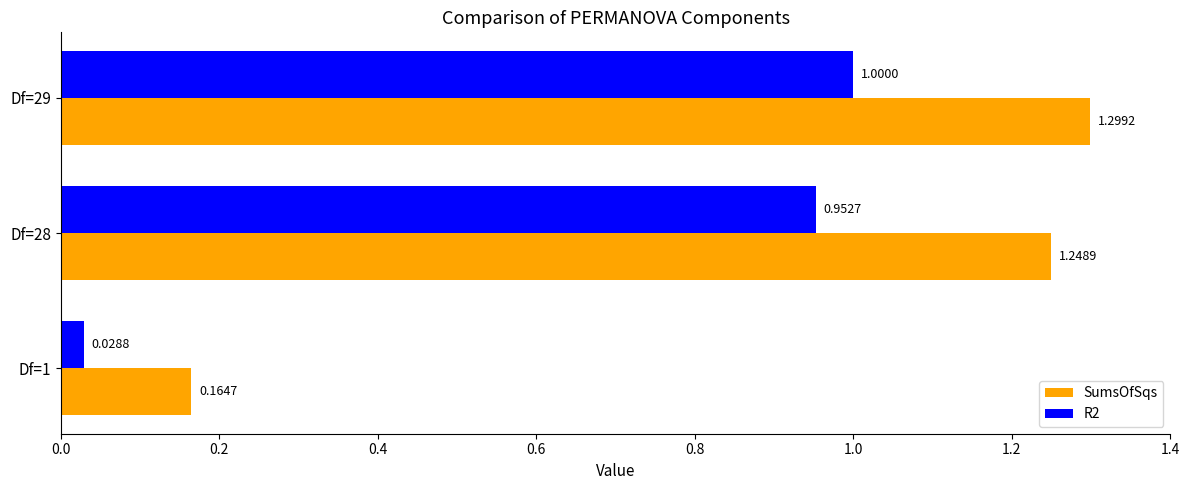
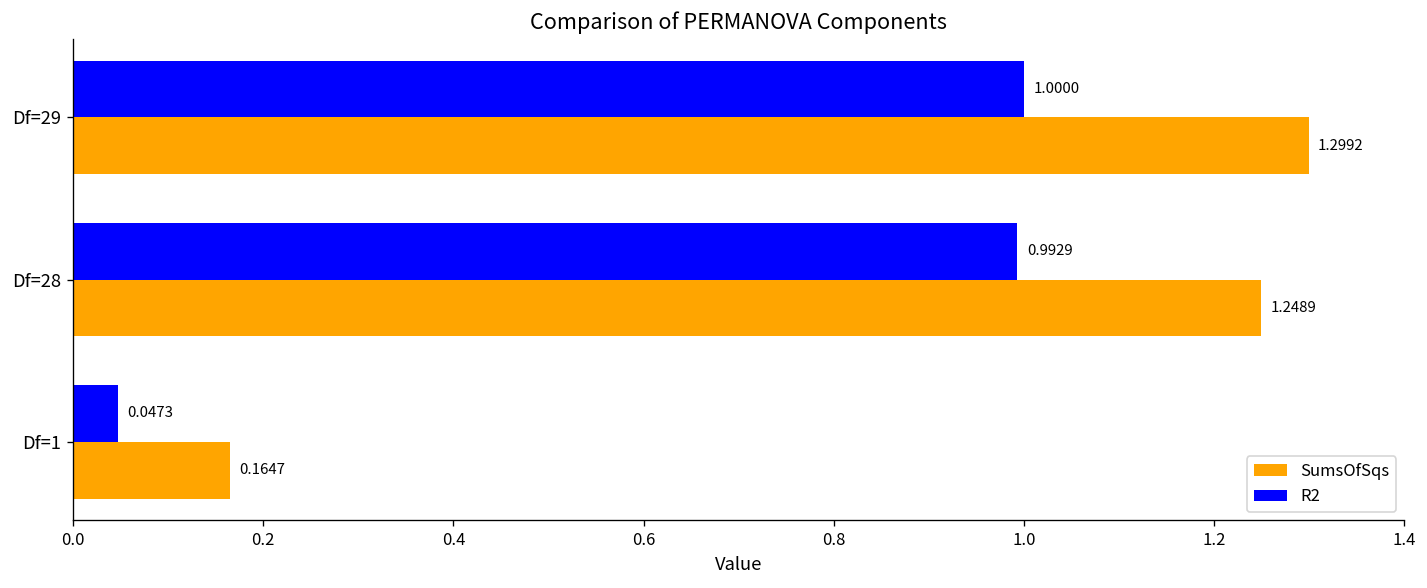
R2, Df=28: 0.9527 -> 0.9929
R2, Df=1: 0.0288 -> 0.0473
